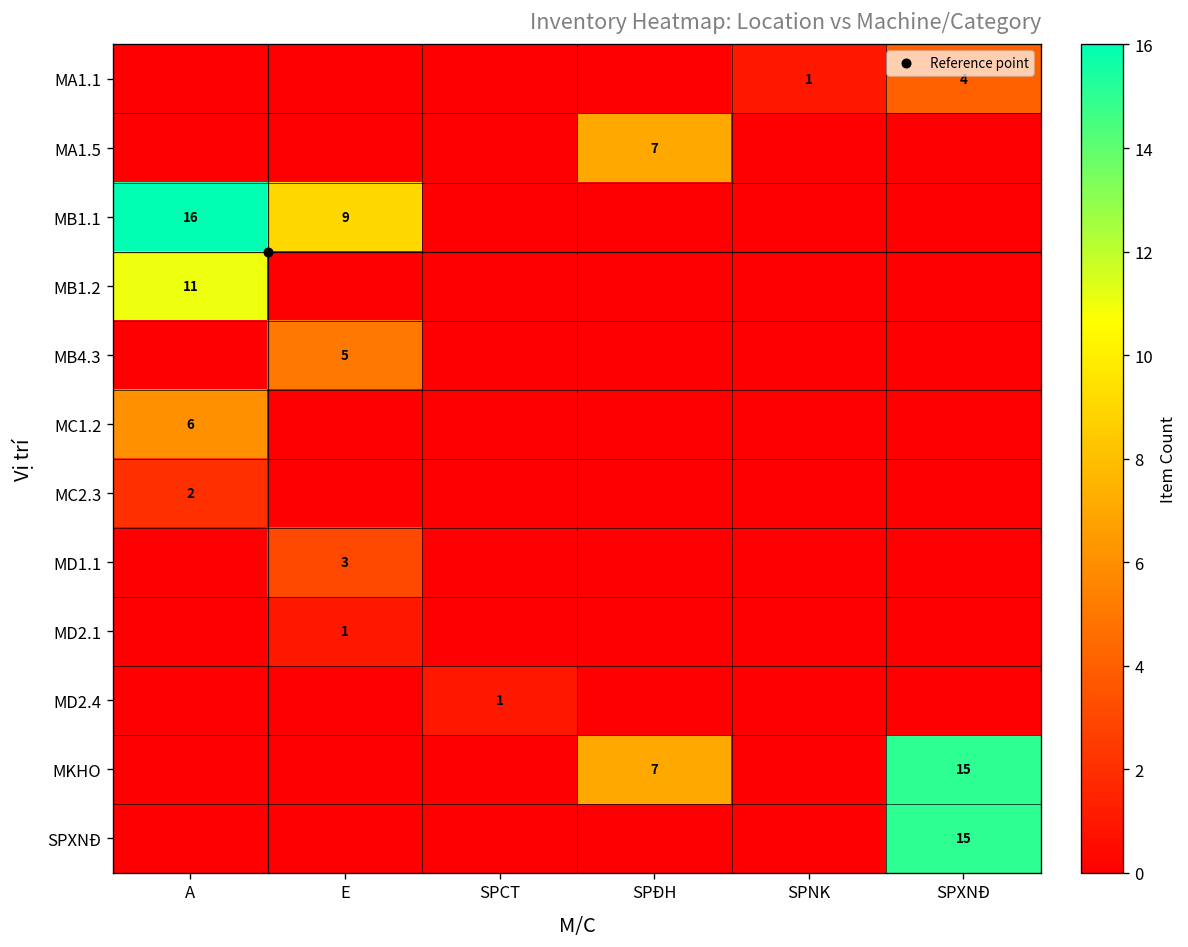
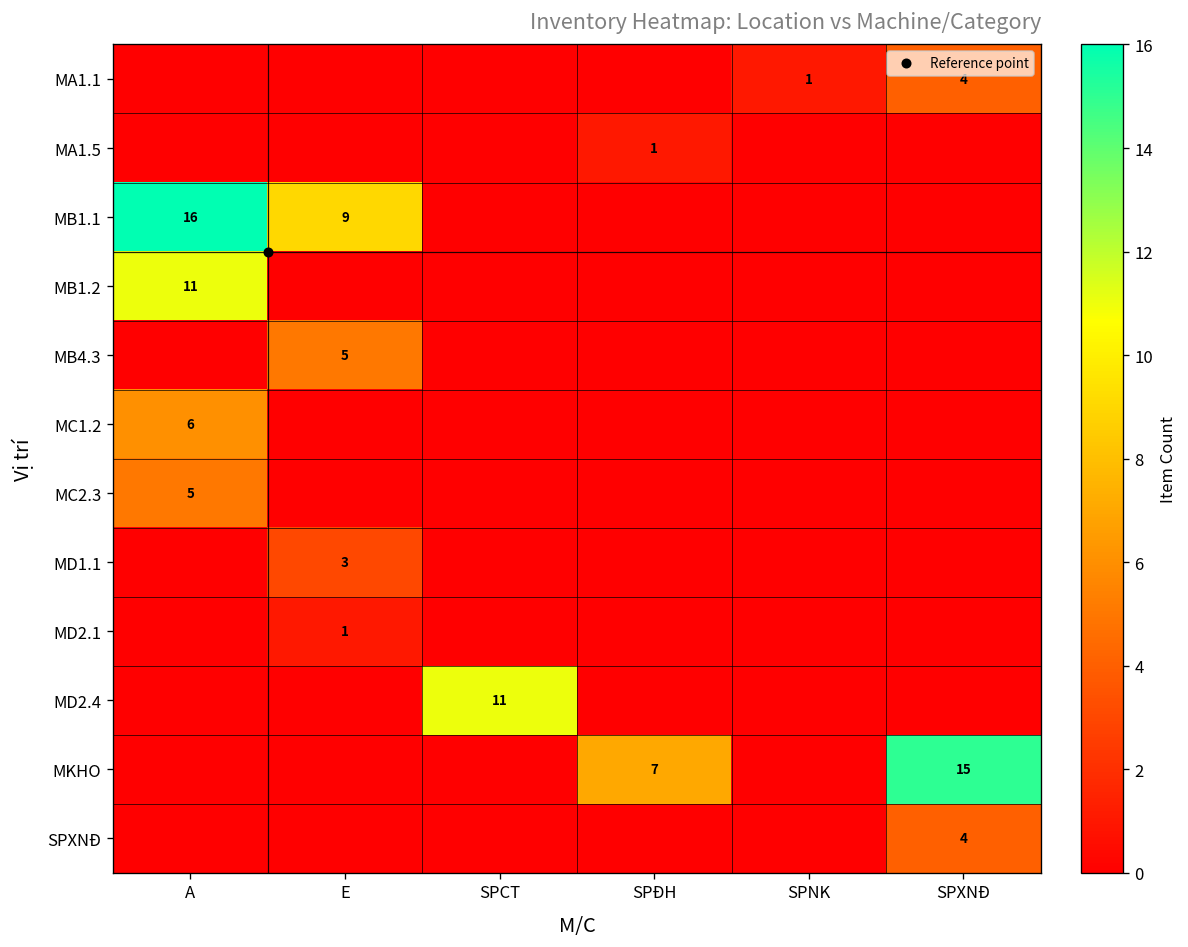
MA1.5, SPĐH: 7 -> 1
MC2.3, A: 2 -> 5
MD2.4, SPCT: 1 -> 11
SPXNĐ, SPXNĐ: 15 -> 4
